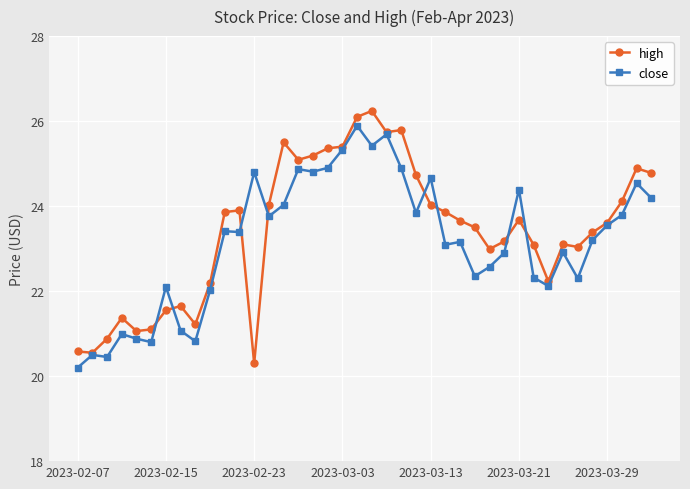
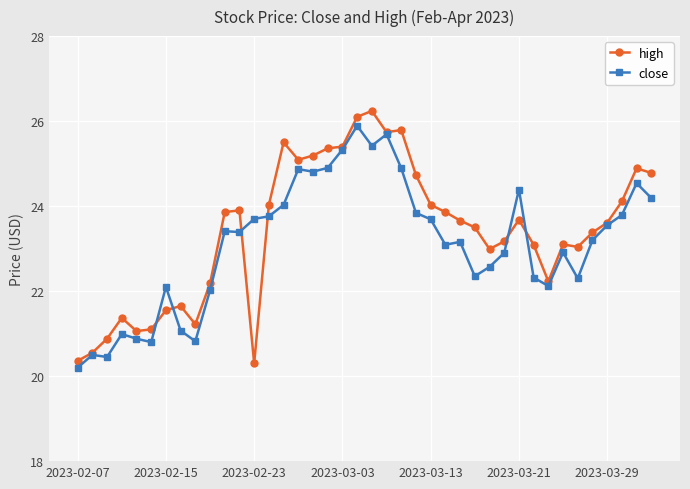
high, 2023-02-07: 20.6 -> 20.4
close, 2023-02-23: 24.8 -> 23.7
close, 2023-03-13: 24.7 -> 23.7
